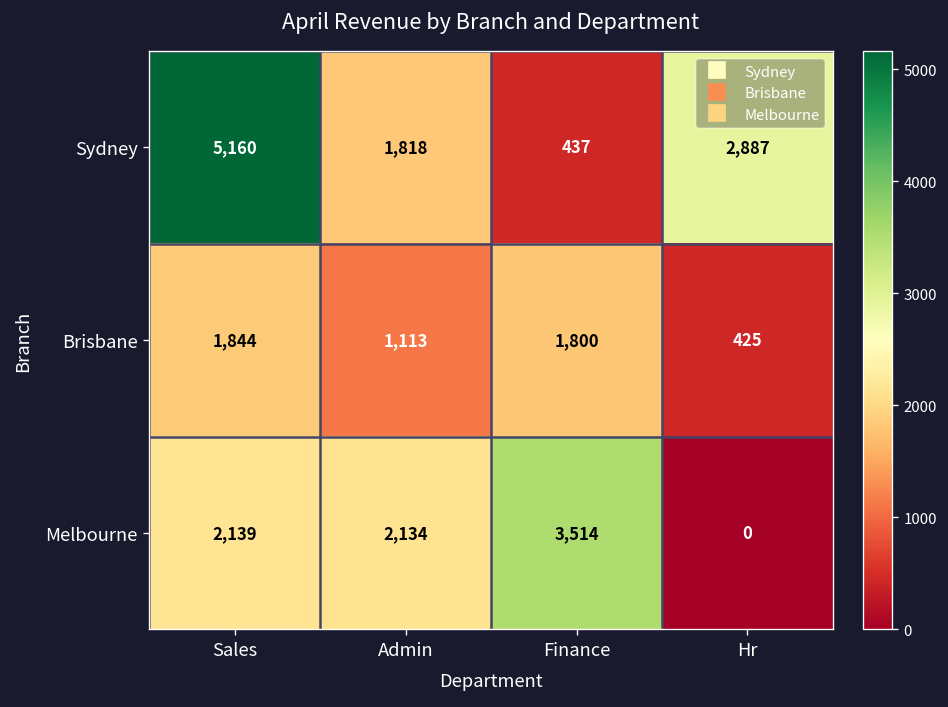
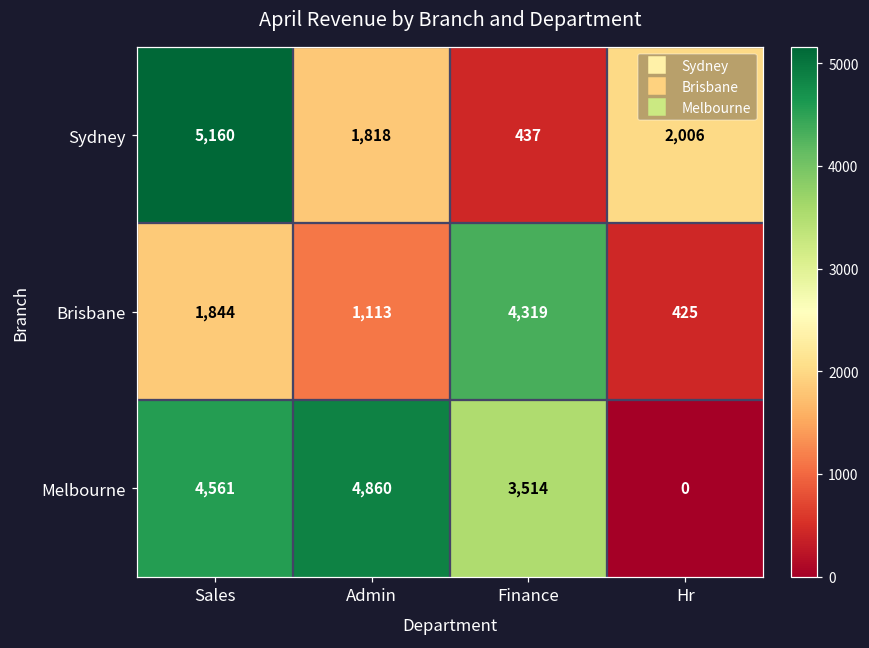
Sydney, Hr: 2,887 -> 2,006
Brisbane, Finance: 1,800 -> 4,319
Melbourne, Sales: 2,139 -> 4,561
Melbourne, Admin: 2,134 -> 4,860
